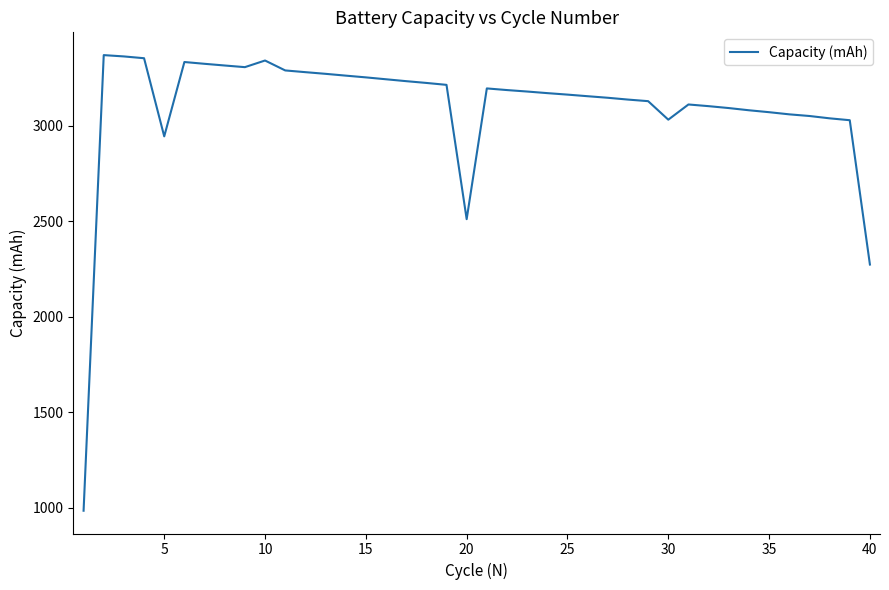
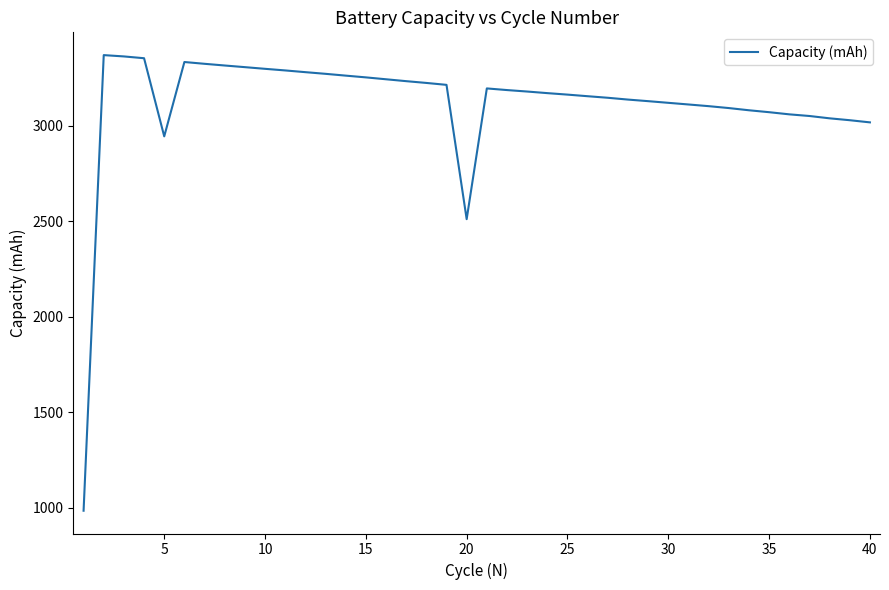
10: 3340 -> 3300
30: 3030 -> 3120
40: 2270 -> 3020
